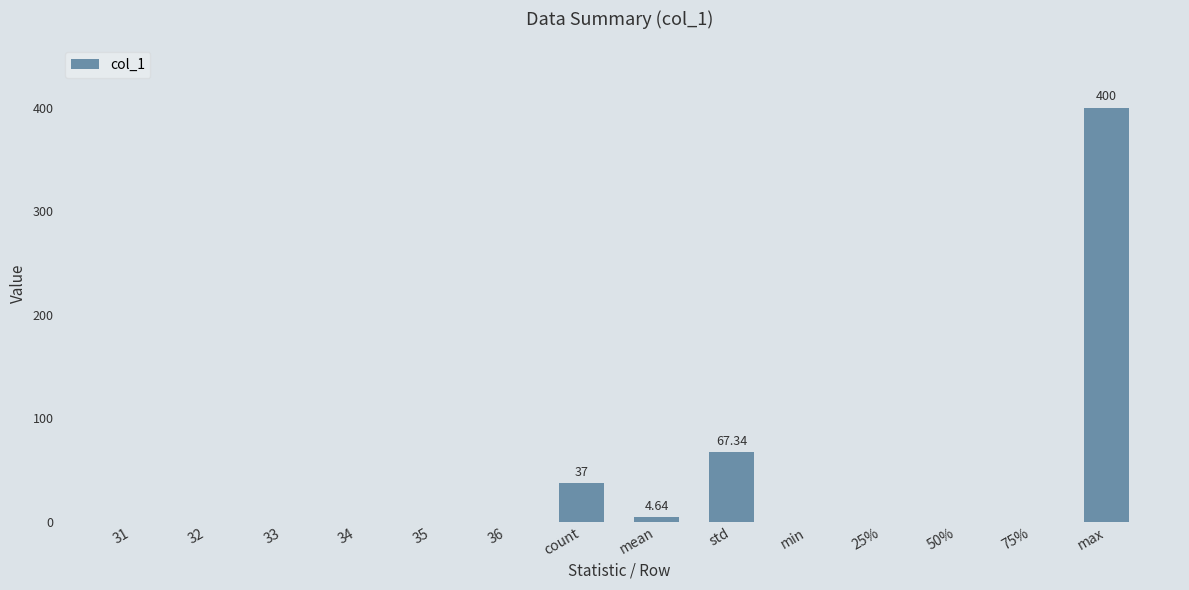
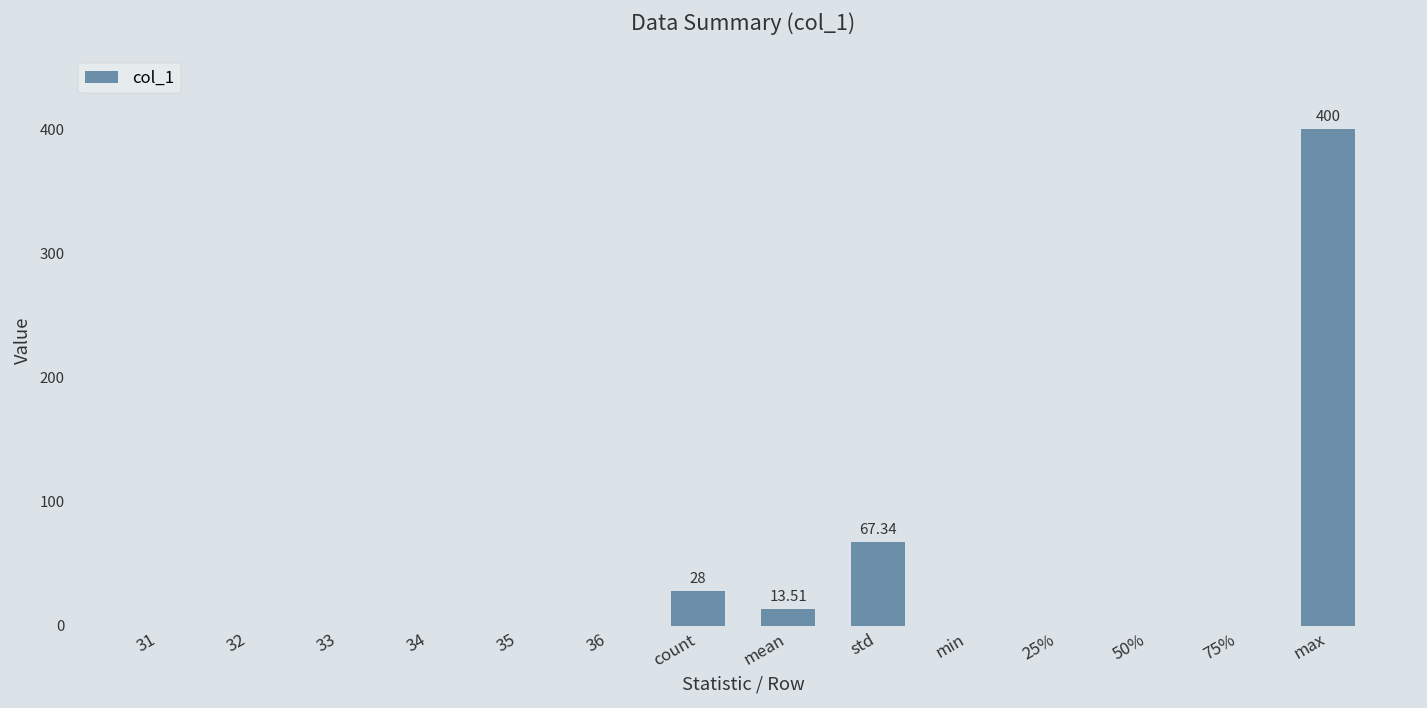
count: 37 -> 28
mean: 4.64 -> 13.51
